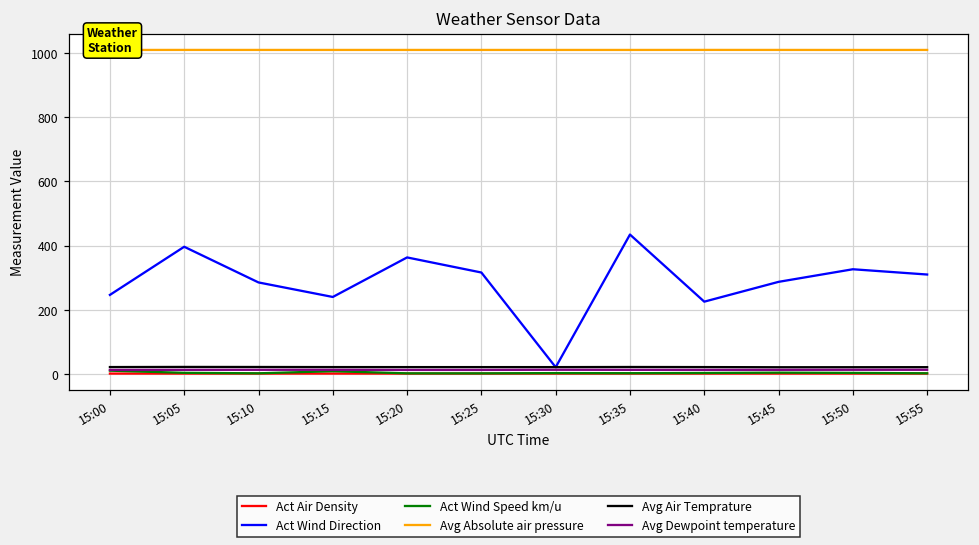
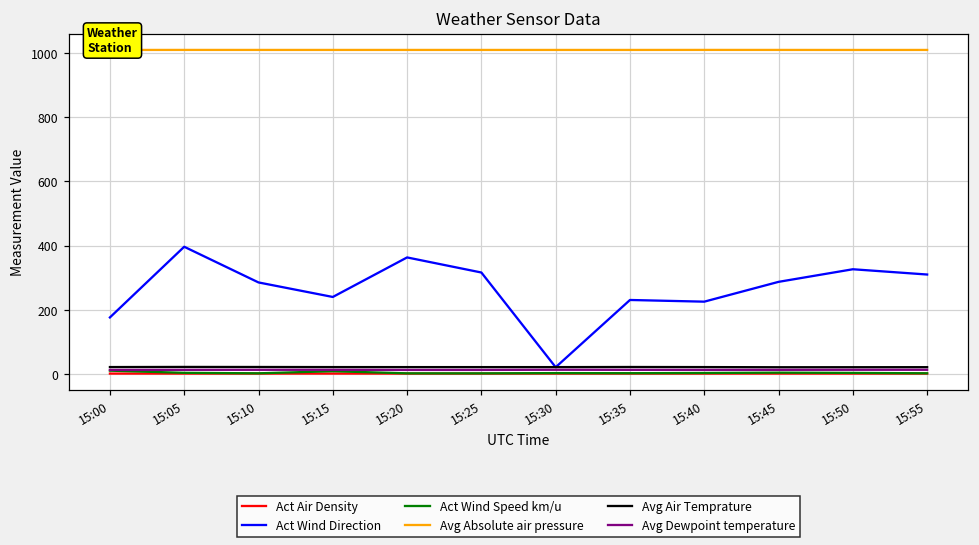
Act Wind Direction, 15:00: 250 -> 180
Act Wind Direction, 15:35: 430 -> 230
